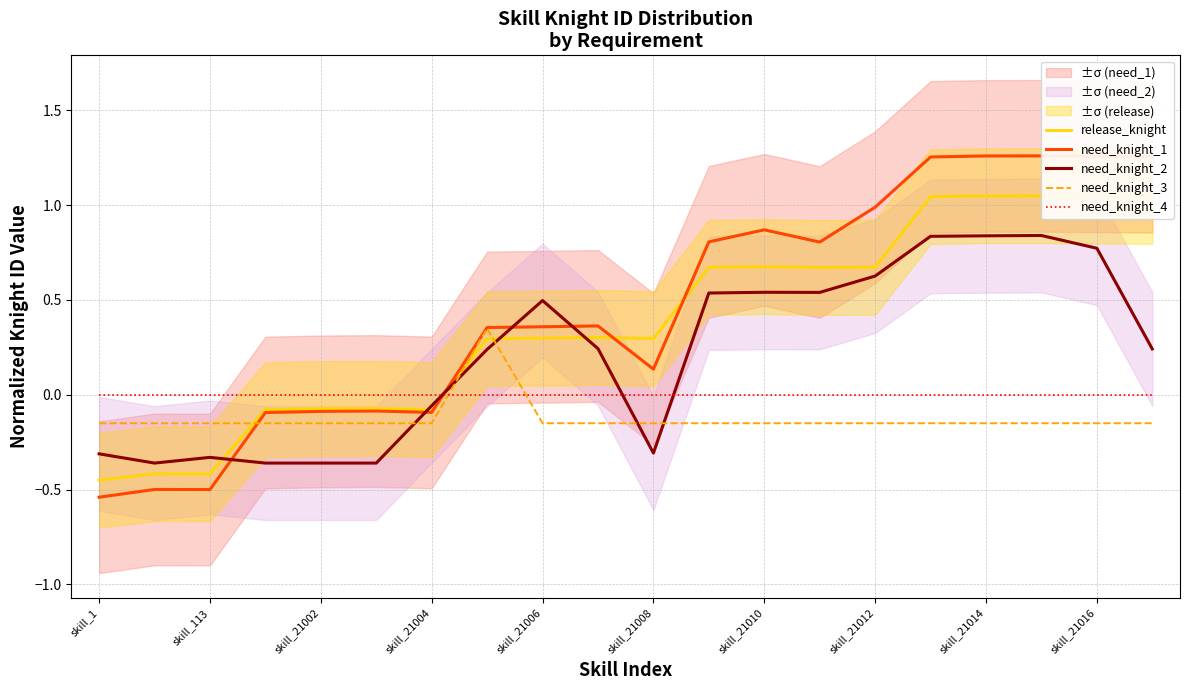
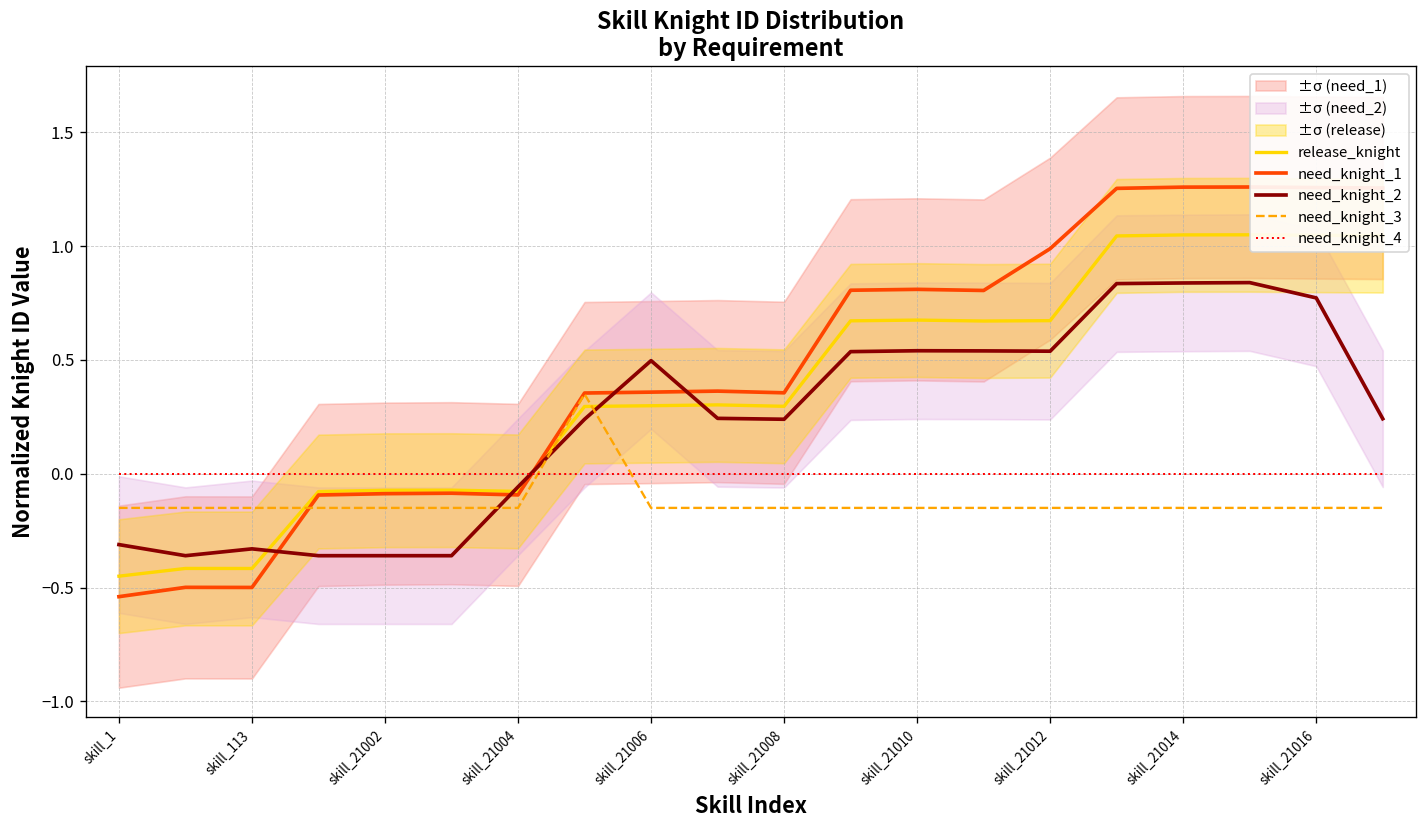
need_knight_1, skill_21008: 0.14 -> 0.36
need_knight_2, skill_21008: -0.31 -> 0.24
need_knight_1, skill_21010: 0.87 -> 0.81
need_knight_2, skill_21012: 0.63 -> 0.54
